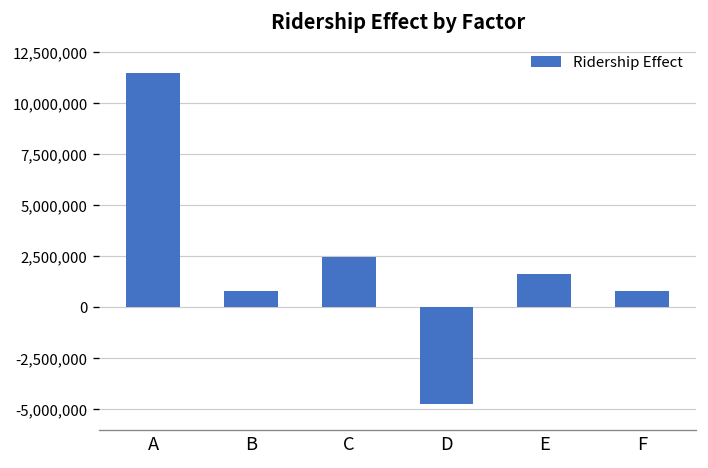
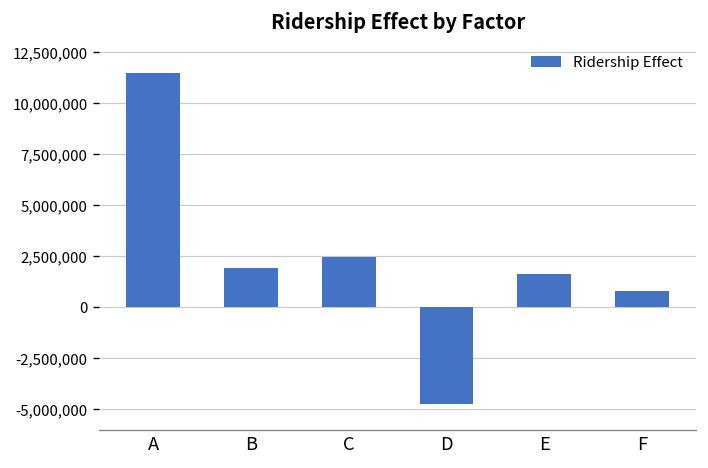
B: 800,000 -> 1,900,000
